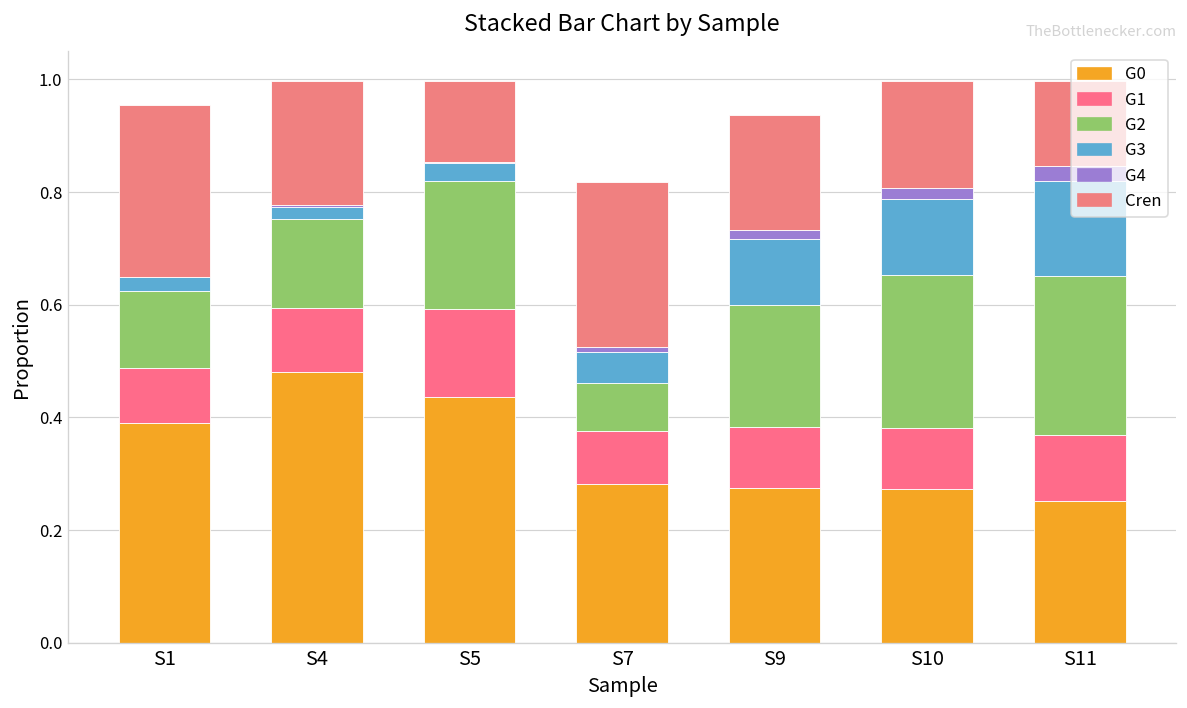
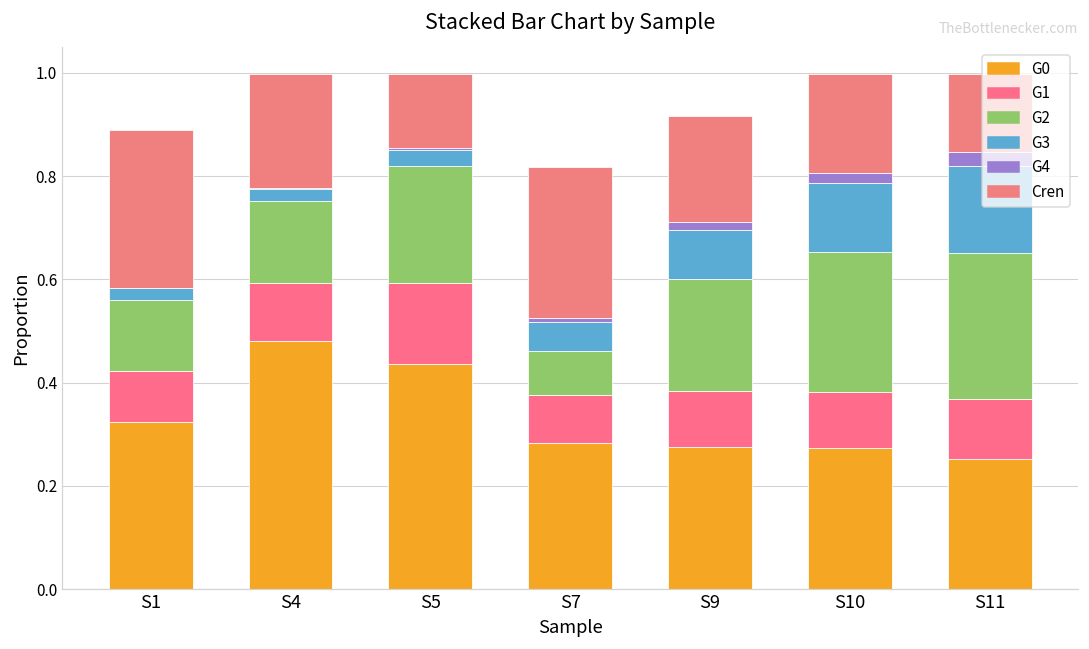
G0, S1: 0.39 -> 0.32
G3, S9: 0.12 -> 0.10
